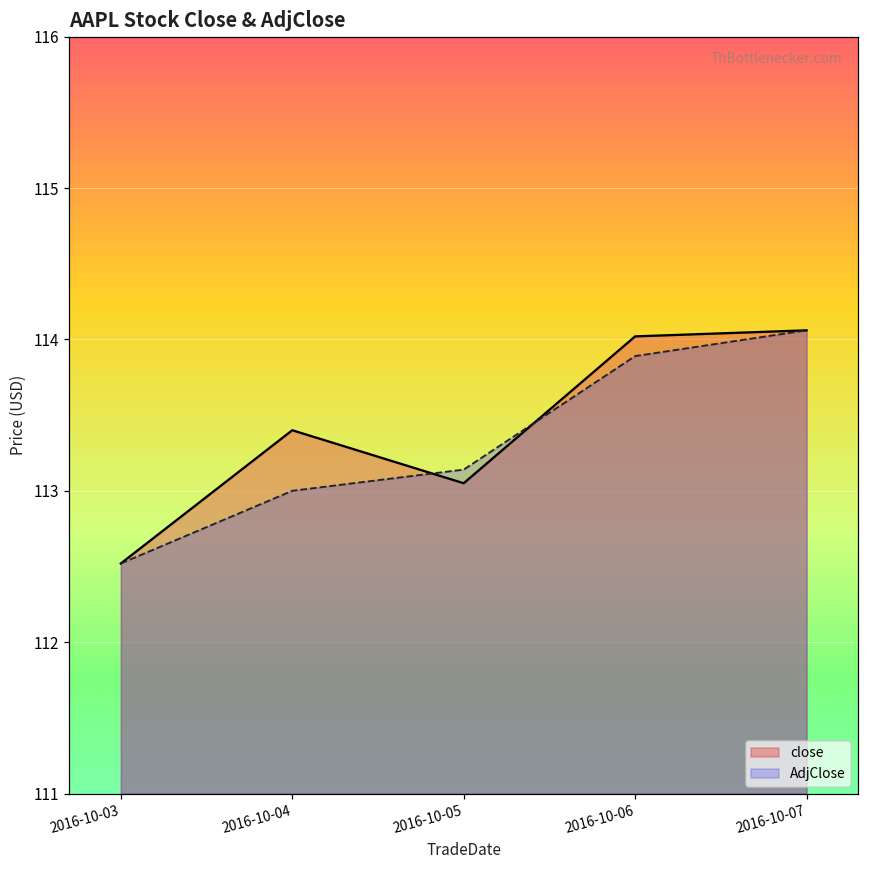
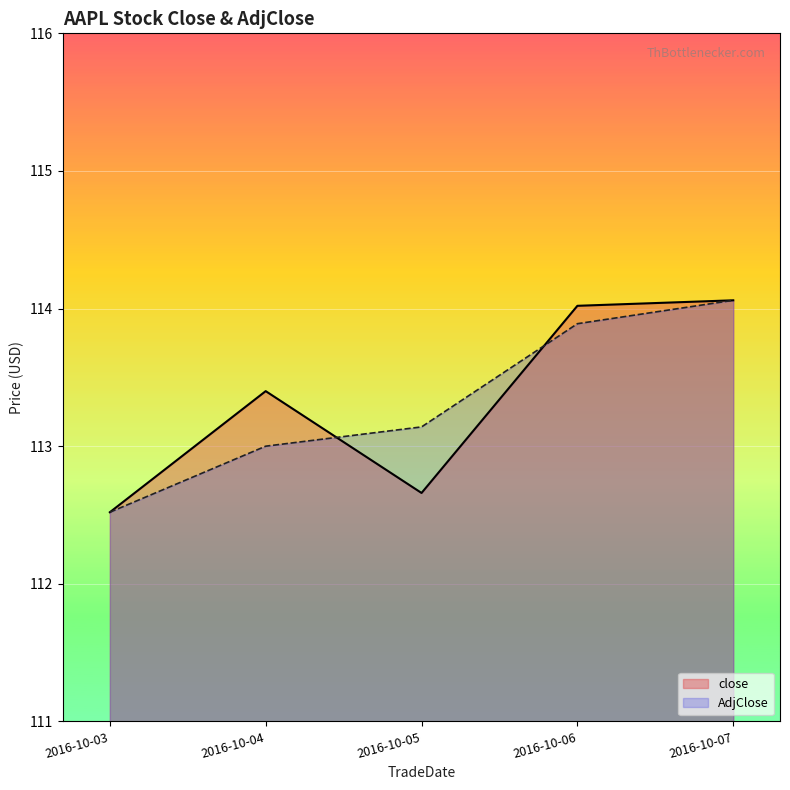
close, 2016-10-05: 113.05 -> 112.66
